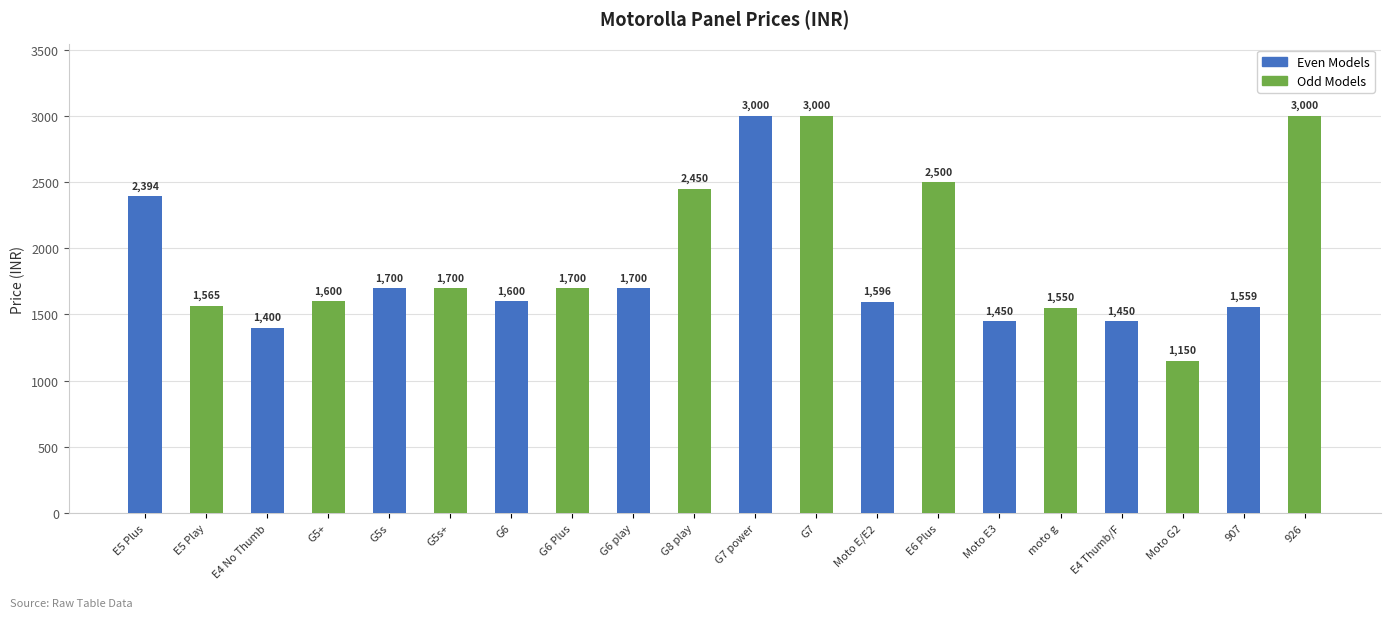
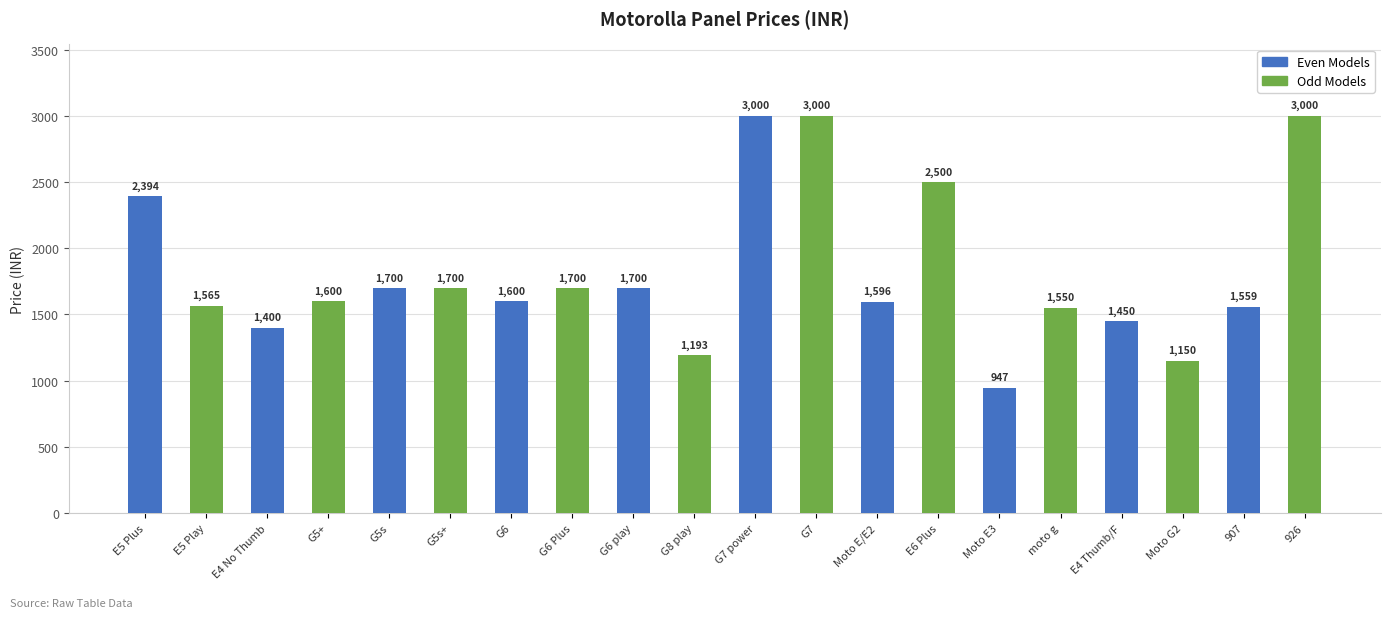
G8 play: 2,450 -> 1,193
Moto E3: 1,450 -> 947
